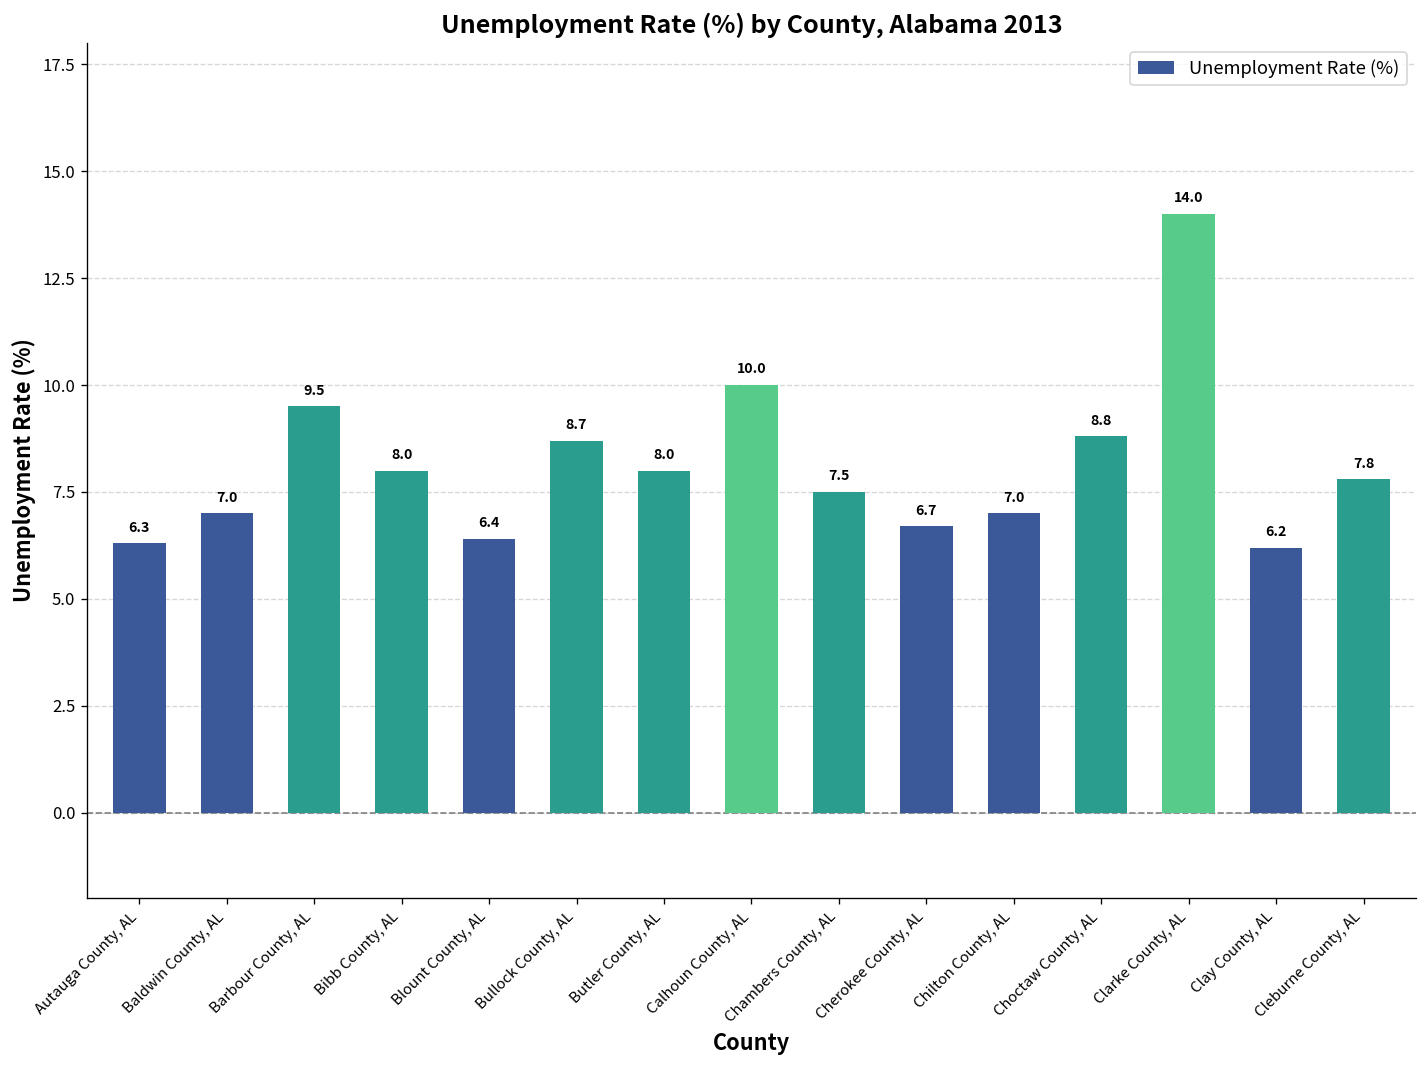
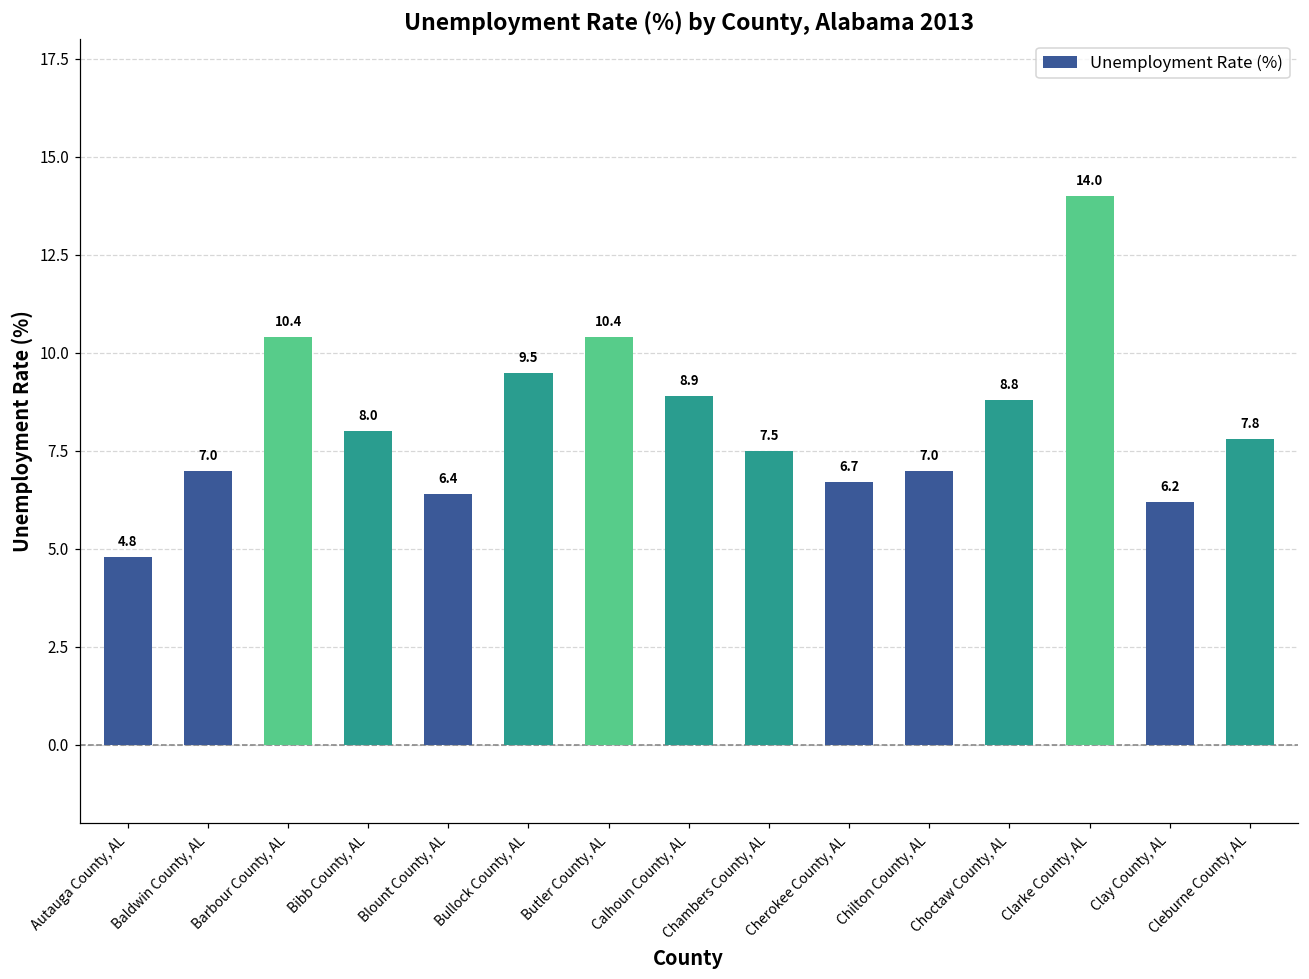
Autauga County, AL: 6.3 -> 4.8
Barbour County, AL: 9.5 -> 10.4
Bullock County, AL: 8.7 -> 9.5
Butler County, AL: 8.0 -> 10.4
Calhoun County, AL: 10.0 -> 8.9
